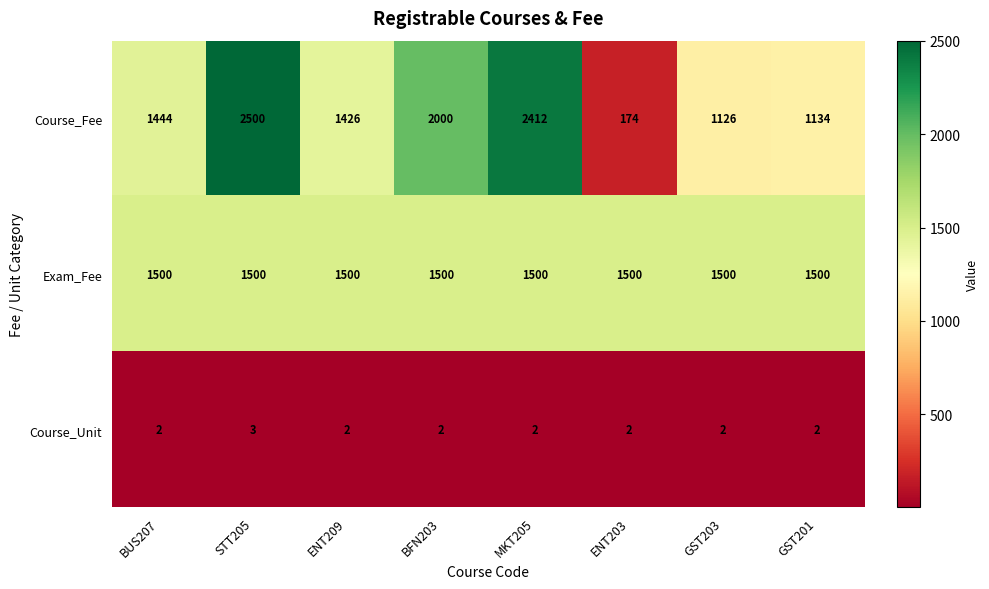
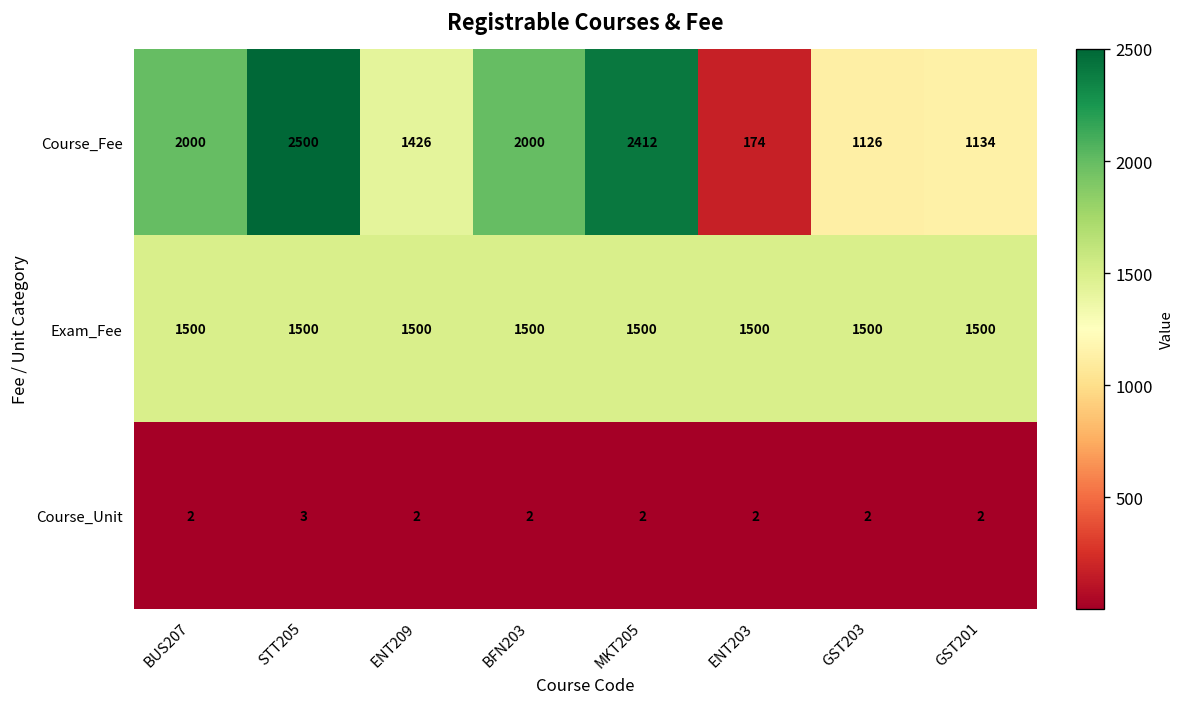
Course_Fee, BUS207: 1444 -> 2000
